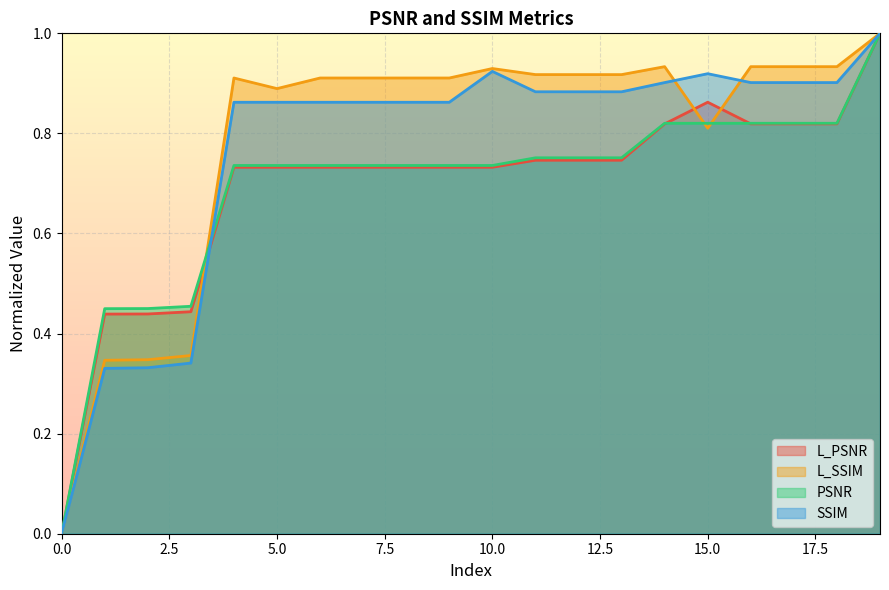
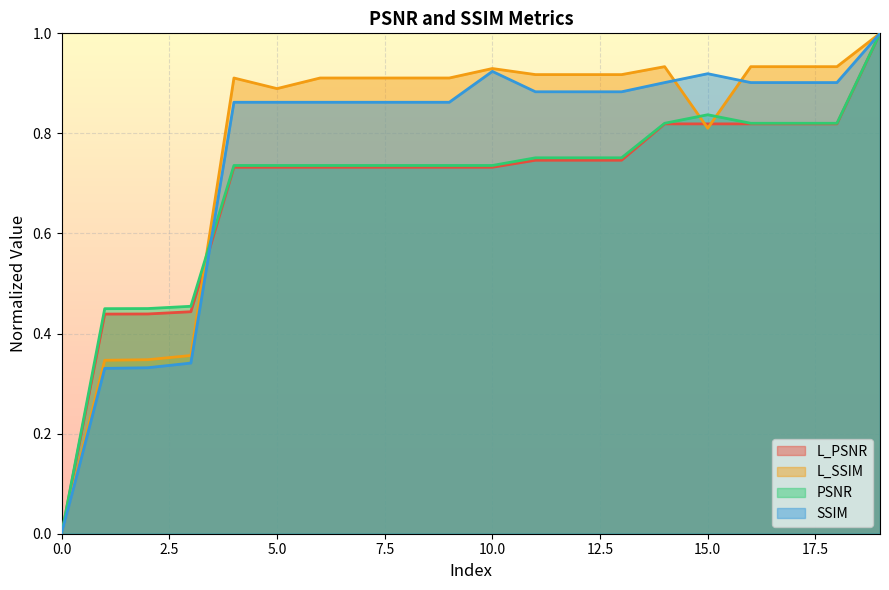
L_PSNR, 15.0: 0.86 -> 0.82
PSNR, 15.0: 0.82 -> 0.84
